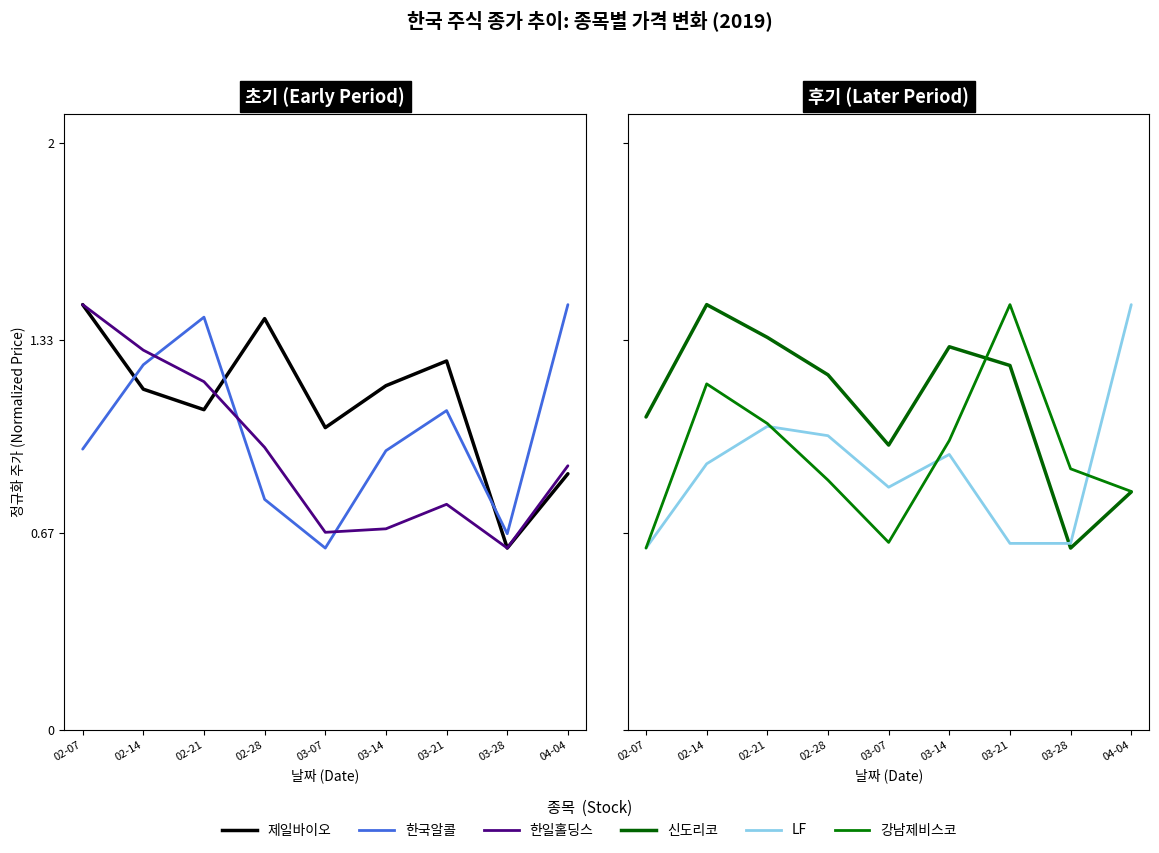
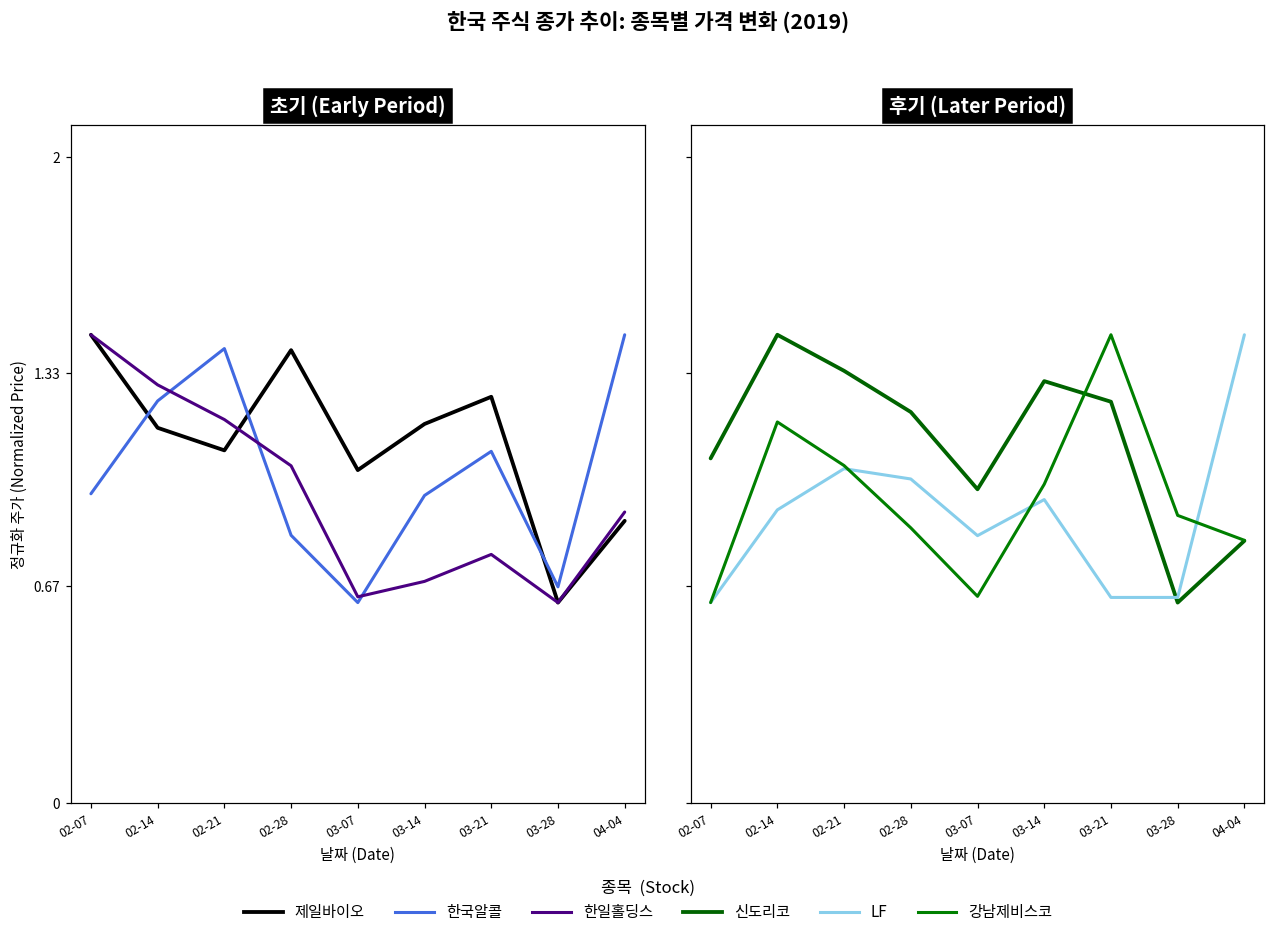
초기 (Early Period), 한국알콜, 02-28: 0.79 -> 0.83
초기 (Early Period), 한일홀딩스, 02-28: 0.96 -> 1.04
초기 (Early Period), 한일홀딩스, 03-07: 0.67 -> 0.64
